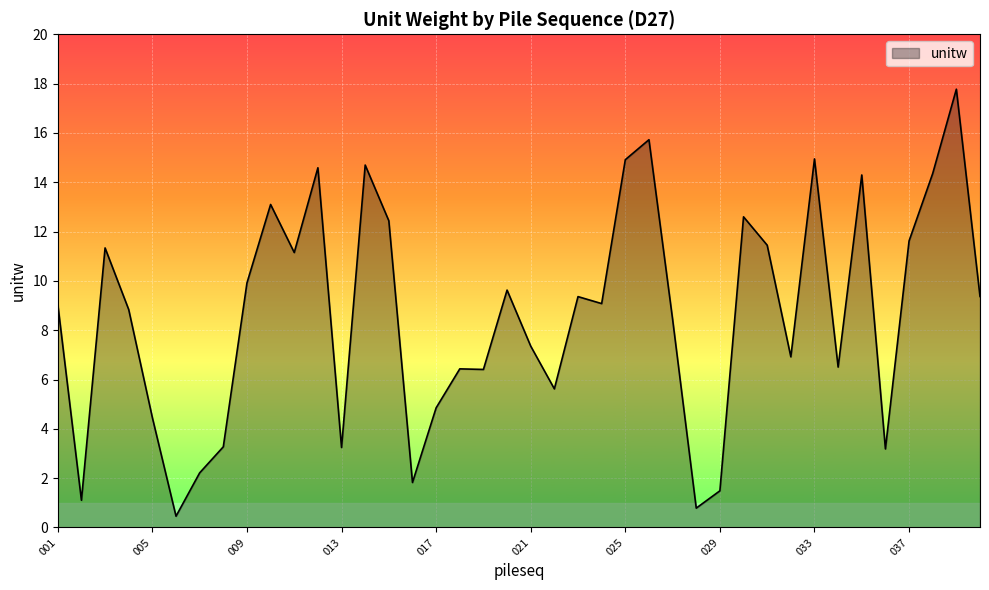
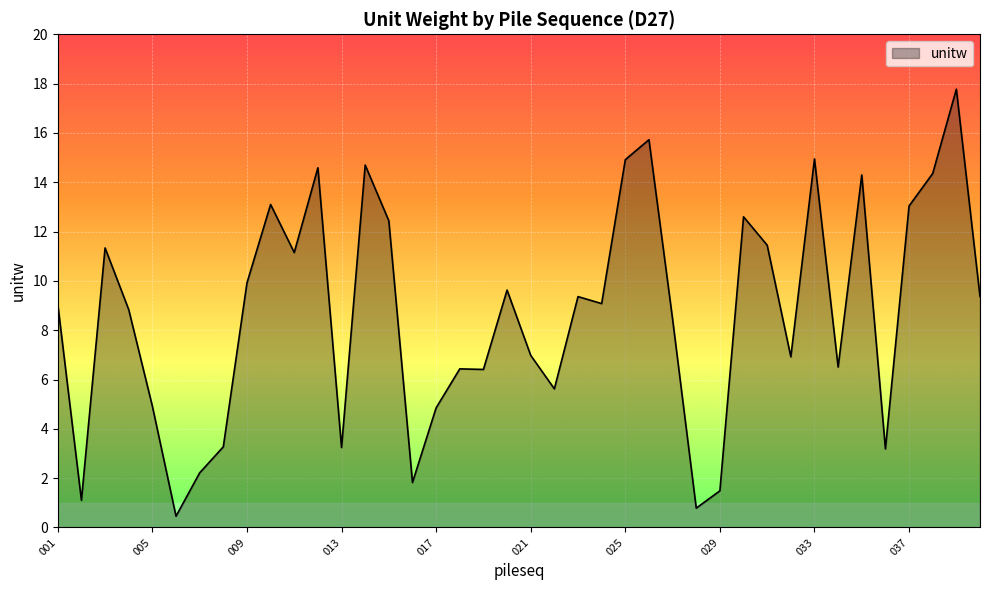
005: 4.5 -> 4.9
021: 7.4 -> 7.0
037: 11.6 -> 13.0
